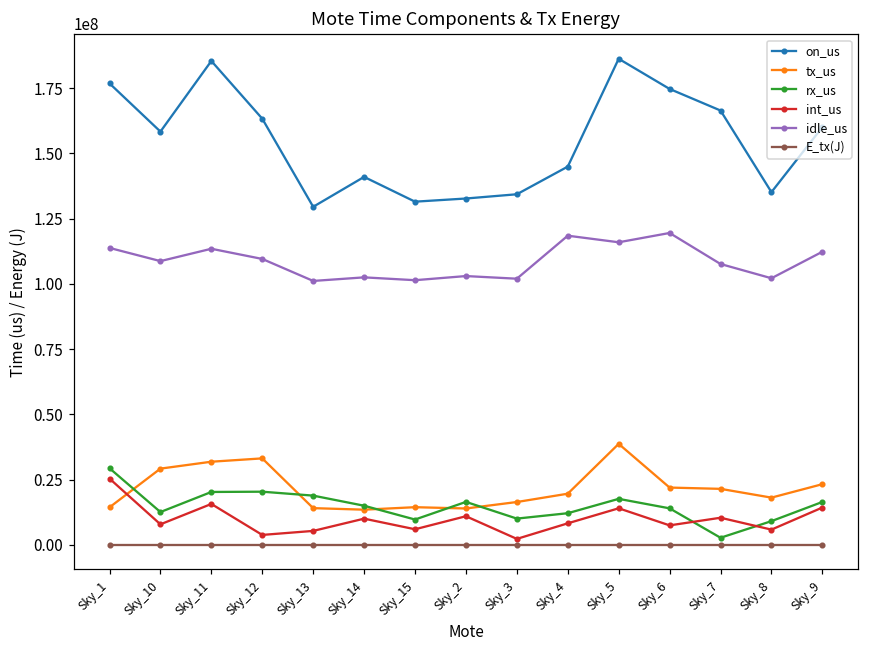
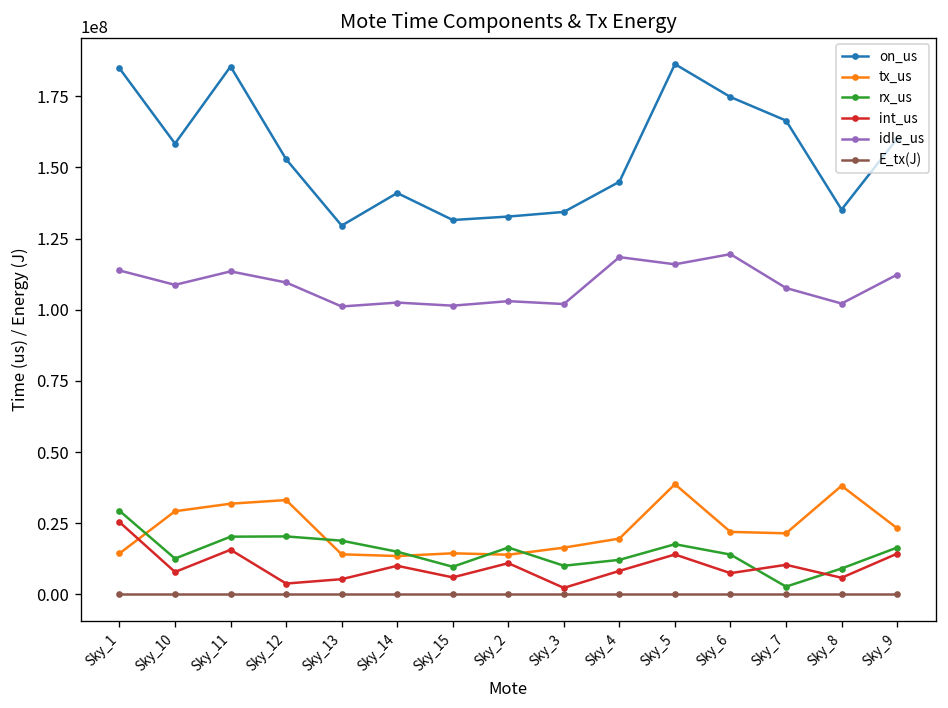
on_us, Sky_1: 177000000 -> 185000000
on_us, Sky_12: 163000000 -> 153000000
tx_us, Sky_8: 18000000 -> 38000000
